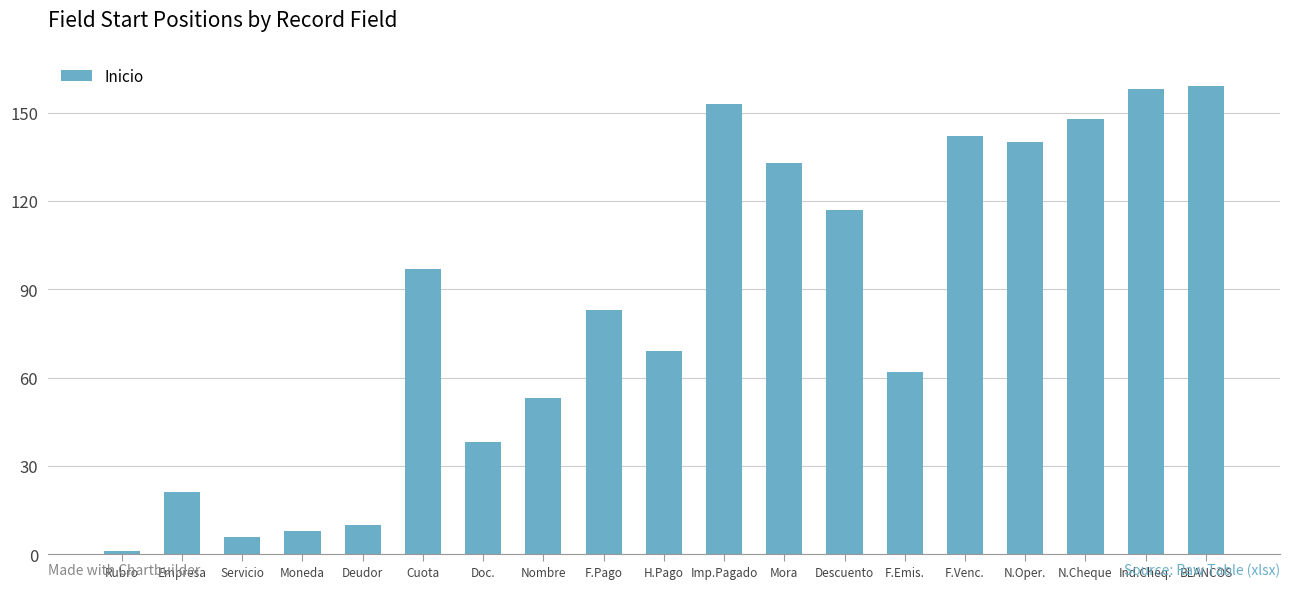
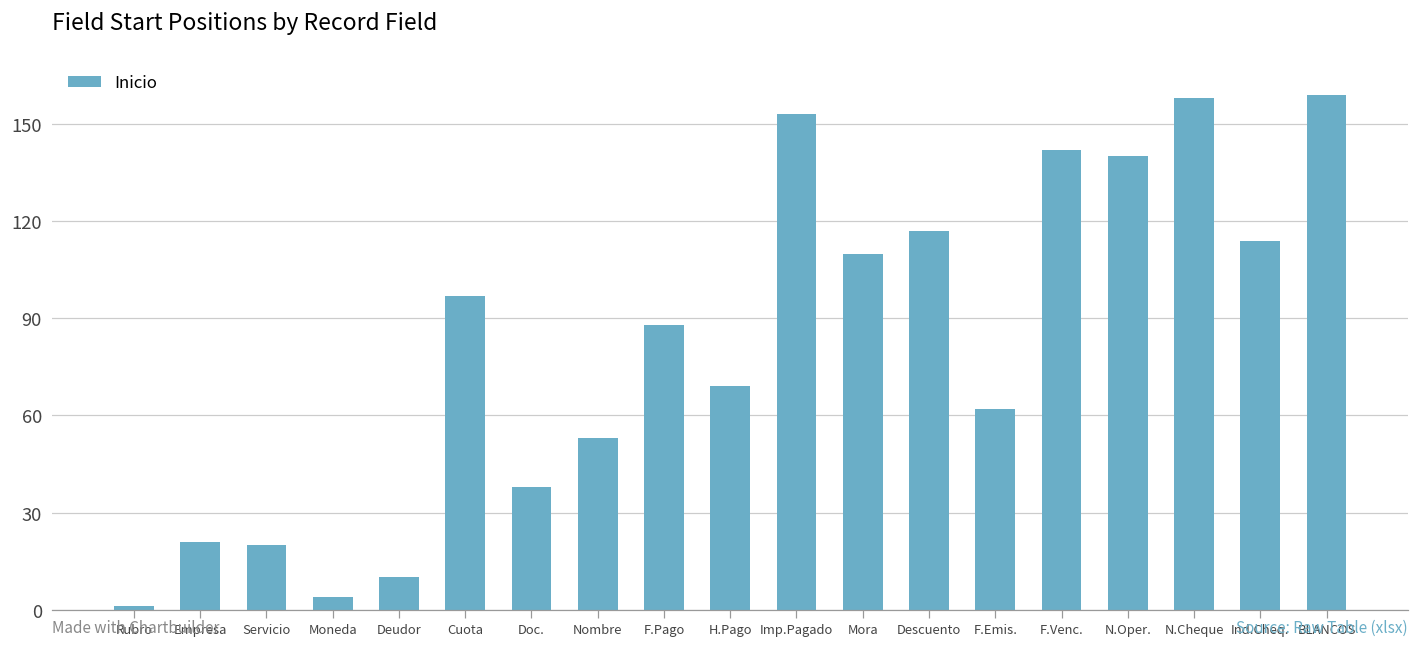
Servicio: 6 -> 20
Moneda: 8 -> 4
F.Pago: 83 -> 88
Mora: 133 -> 110
N.Cheque: 148 -> 158
Ind.Cheq.: 158 -> 114
